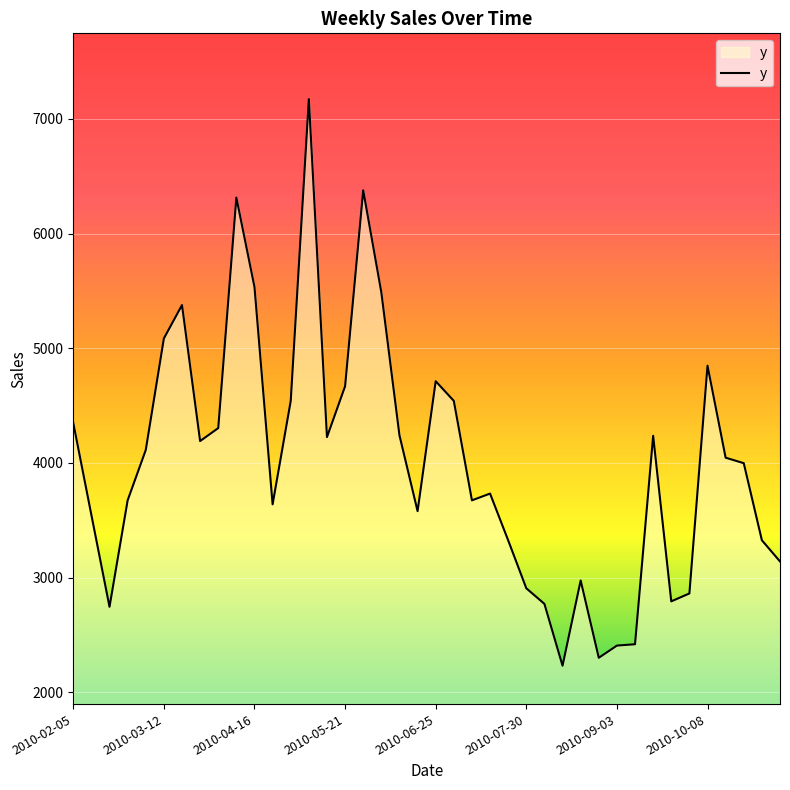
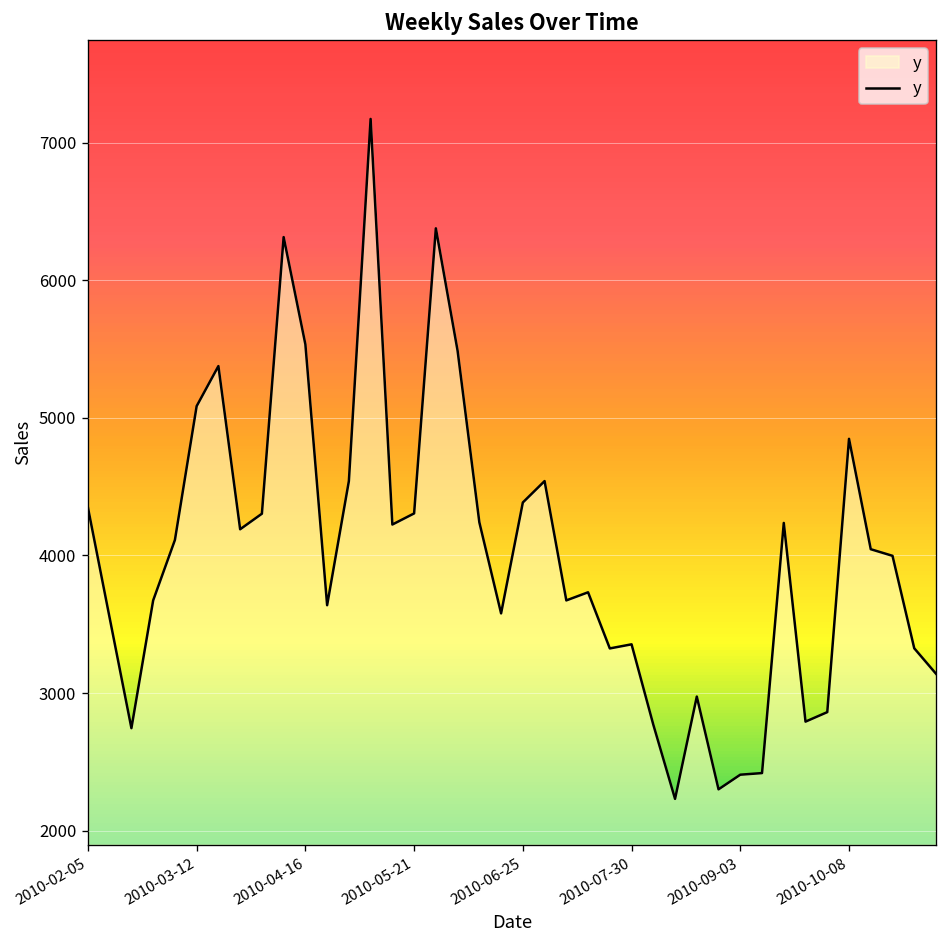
2010-05-21: 4670 -> 4310
2010-06-25: 4710 -> 4380
2010-07-30: 2910 -> 3350
